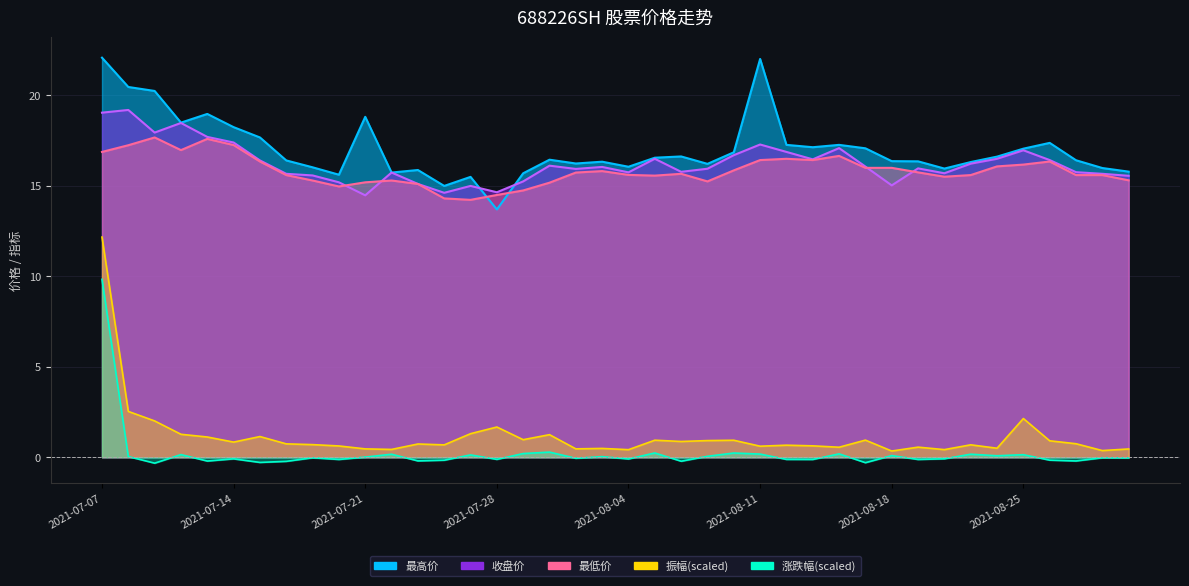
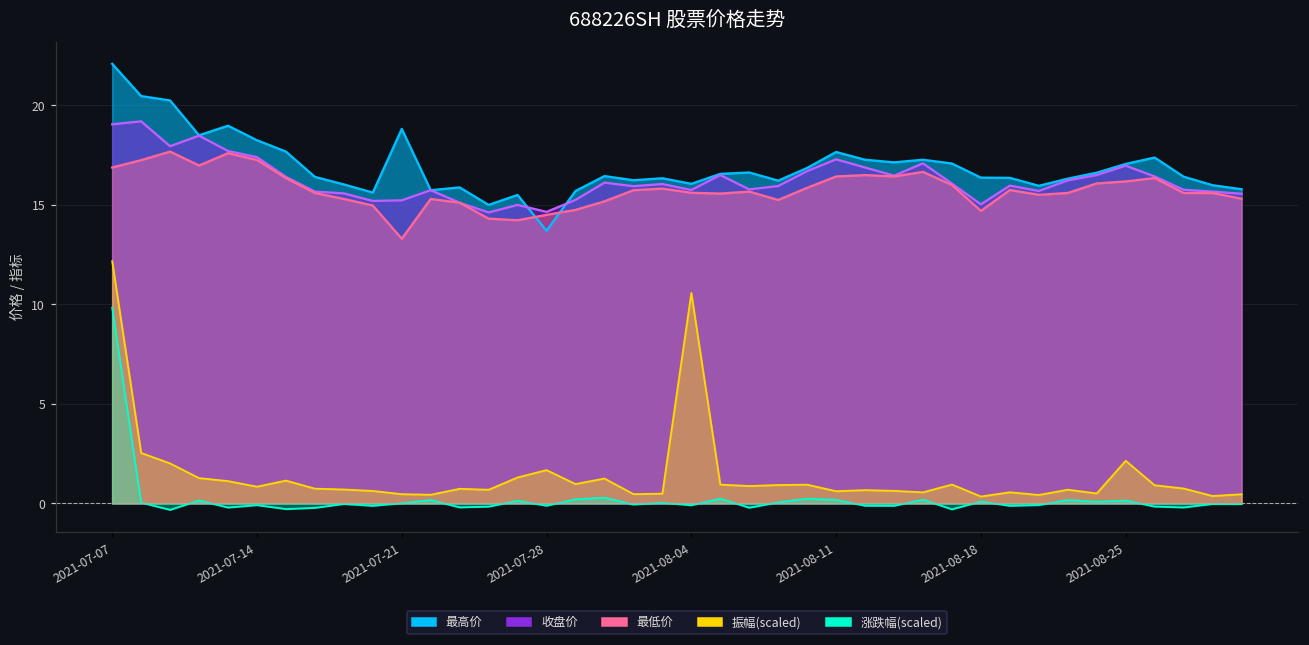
收盘价, 2021-07-21: 14.5 -> 15.2
最低价, 2021-07-21: 15.2 -> 13.3
振幅(scaled), 2021-08-04: 0.4 -> 10.6
最高价, 2021-08-11: 22.0 -> 17.7
最低价, 2021-08-18: 16.0 -> 14.7
